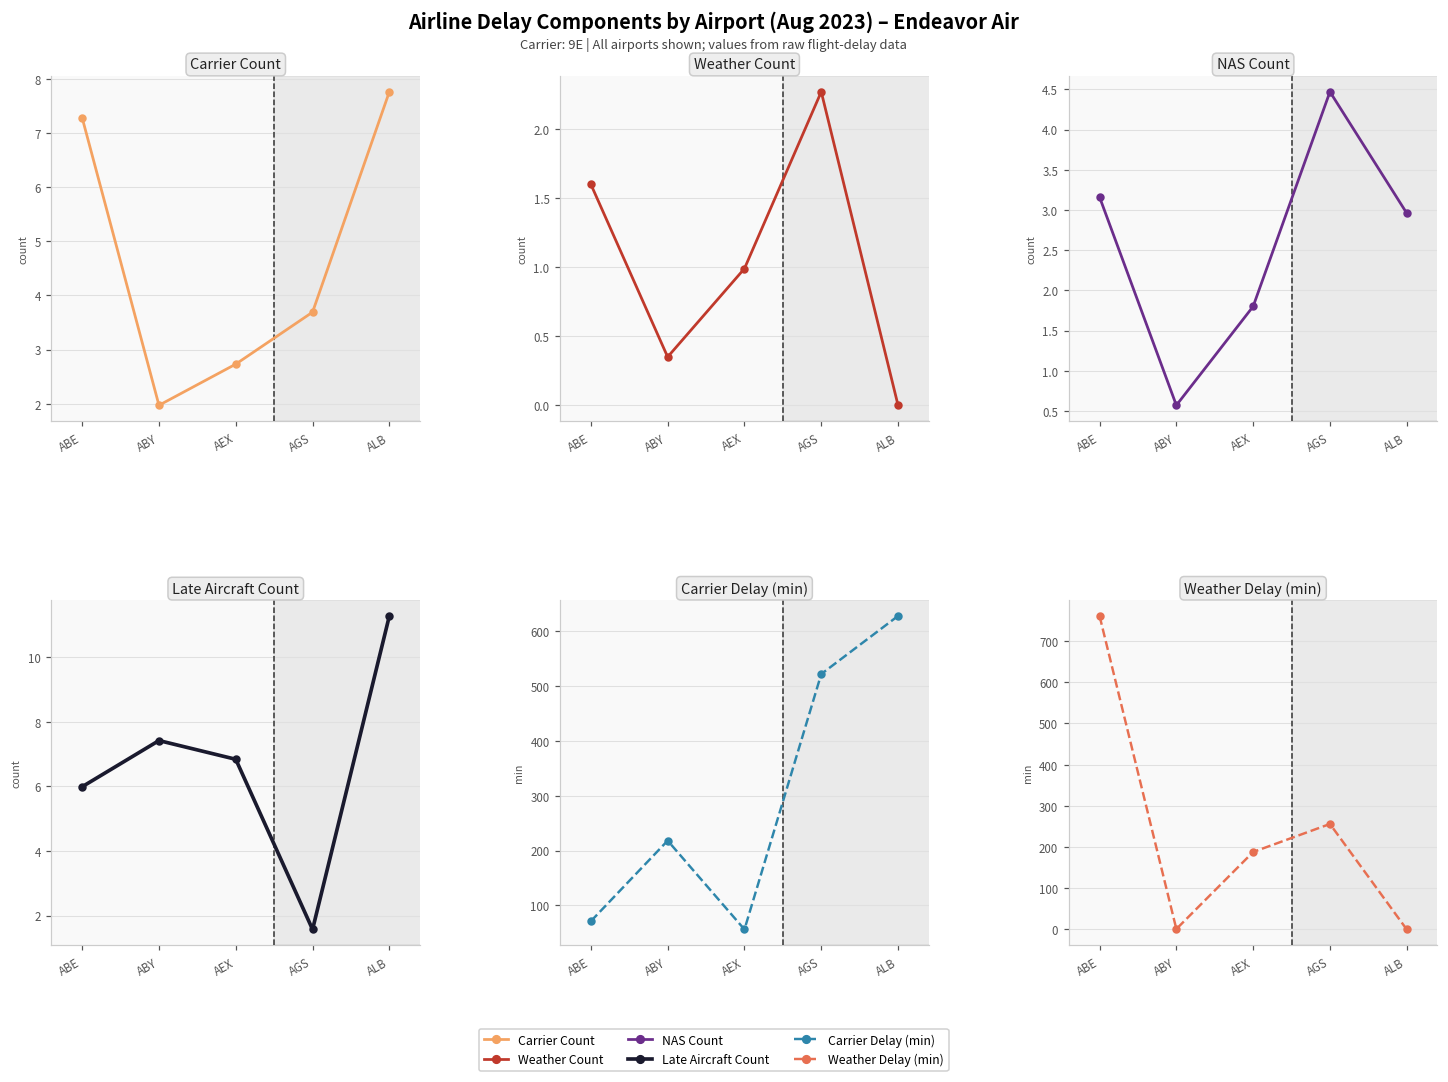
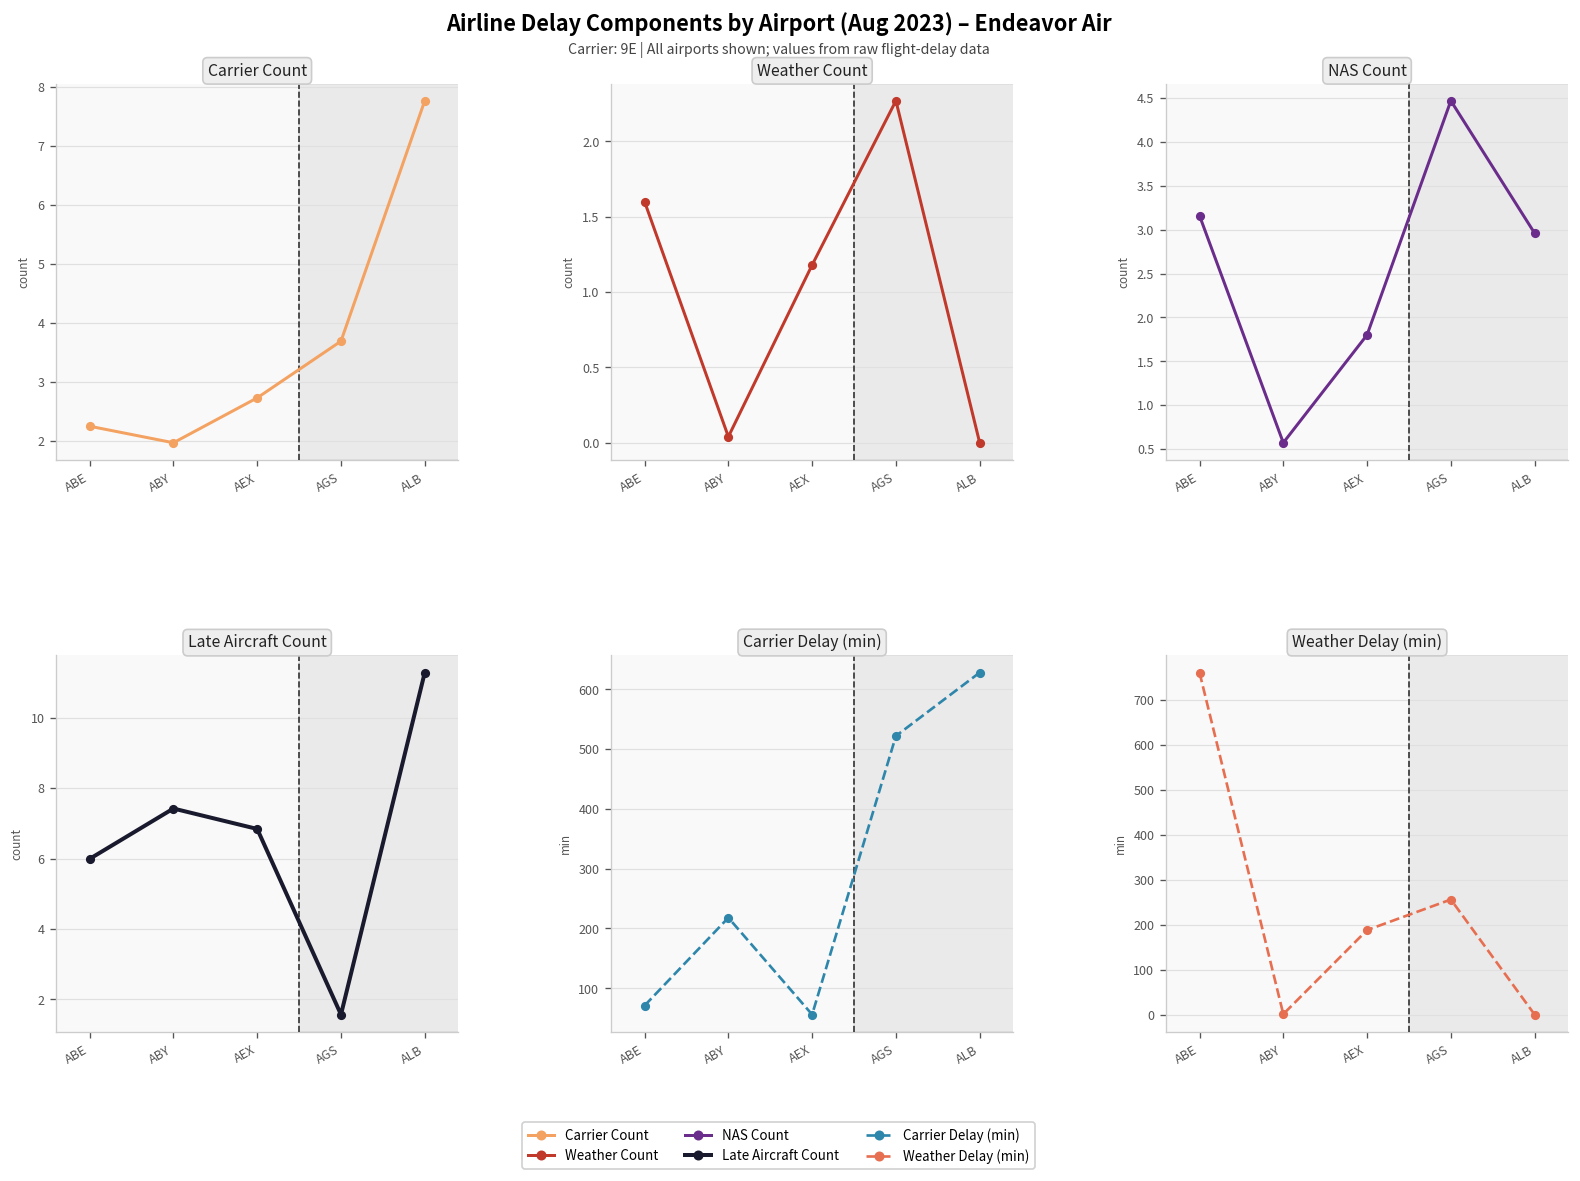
Carrier Count, ABE: 7.3 -> 2.3
Weather Count, ABY: 0.35 -> 0.04
Weather Count, AEX: 0.99 -> 1.18
